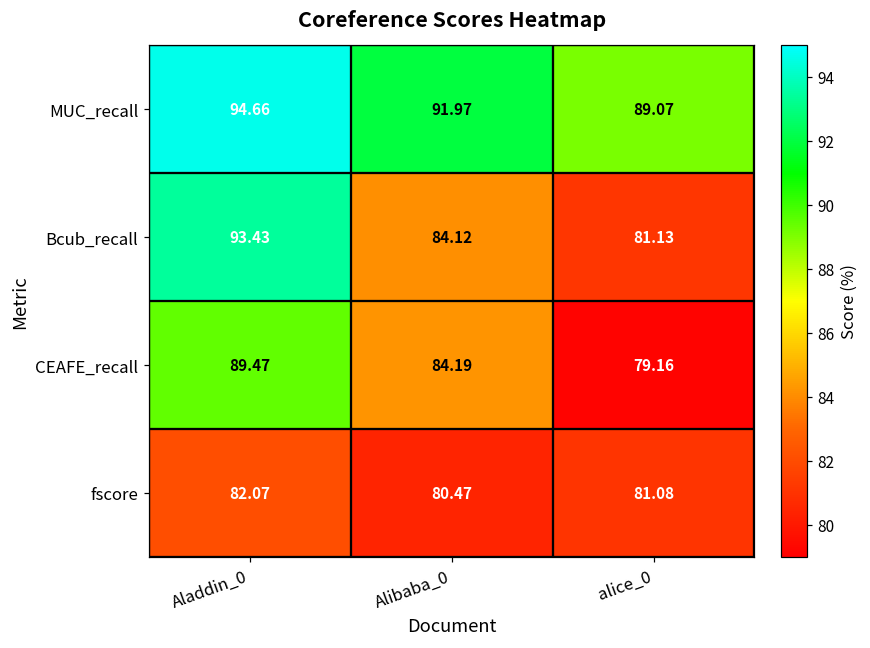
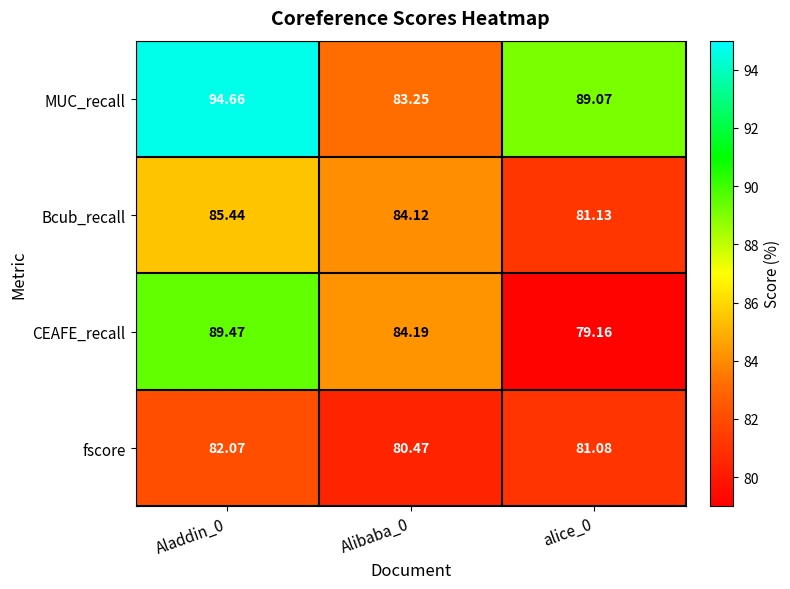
MUC_recall, Alibaba_0: 91.97 -> 83.25
Bcub_recall, Aladdin_0: 93.43 -> 85.44
